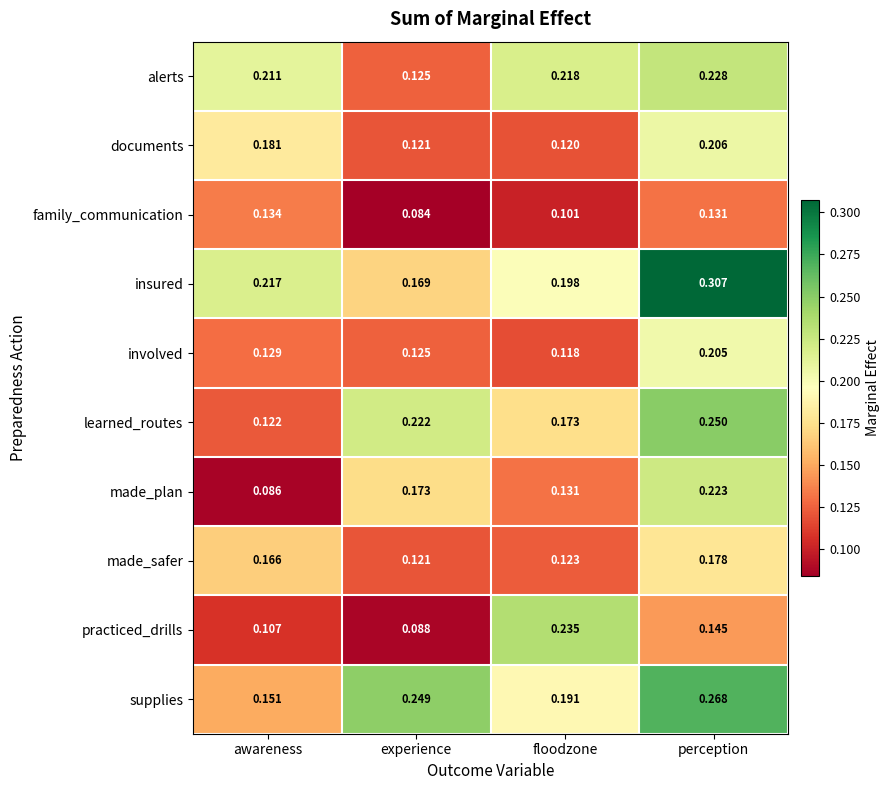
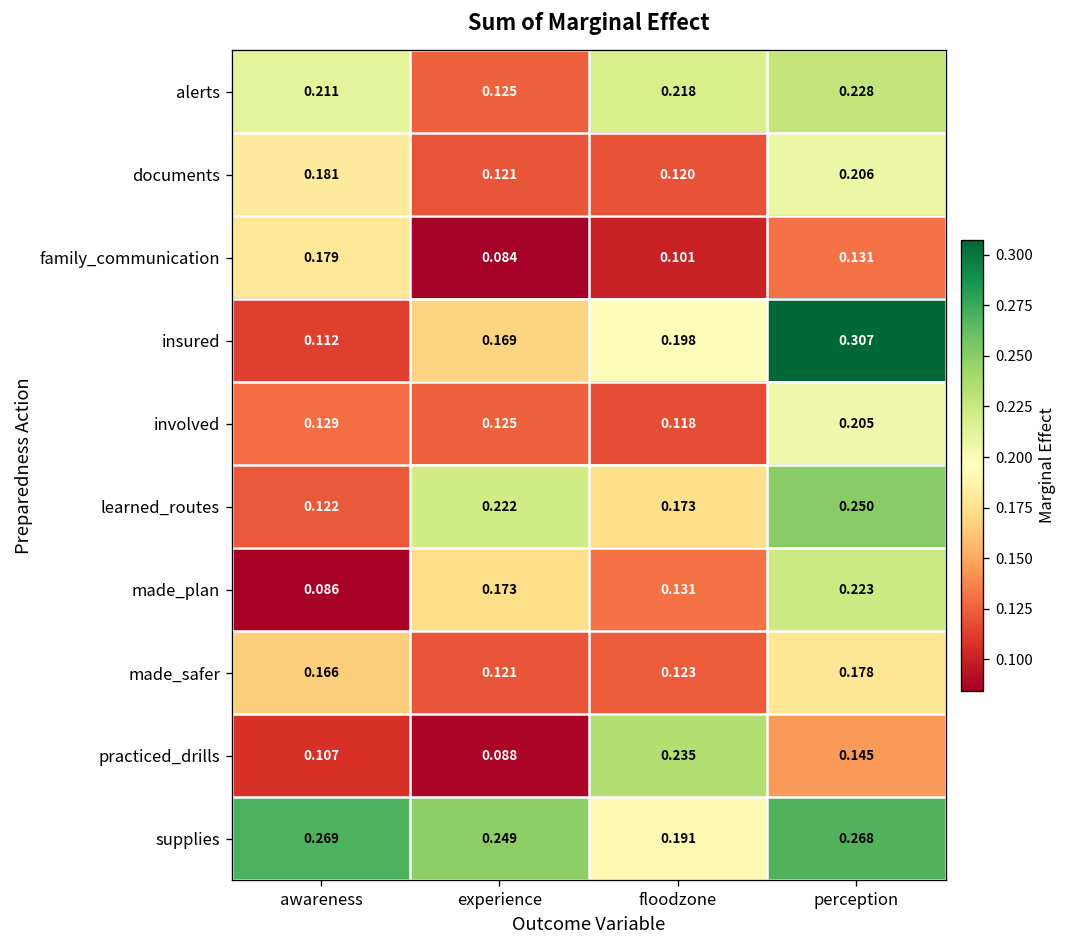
family_communication, awareness: 0.134 -> 0.179
insured, awareness: 0.217 -> 0.112
supplies, awareness: 0.151 -> 0.269
